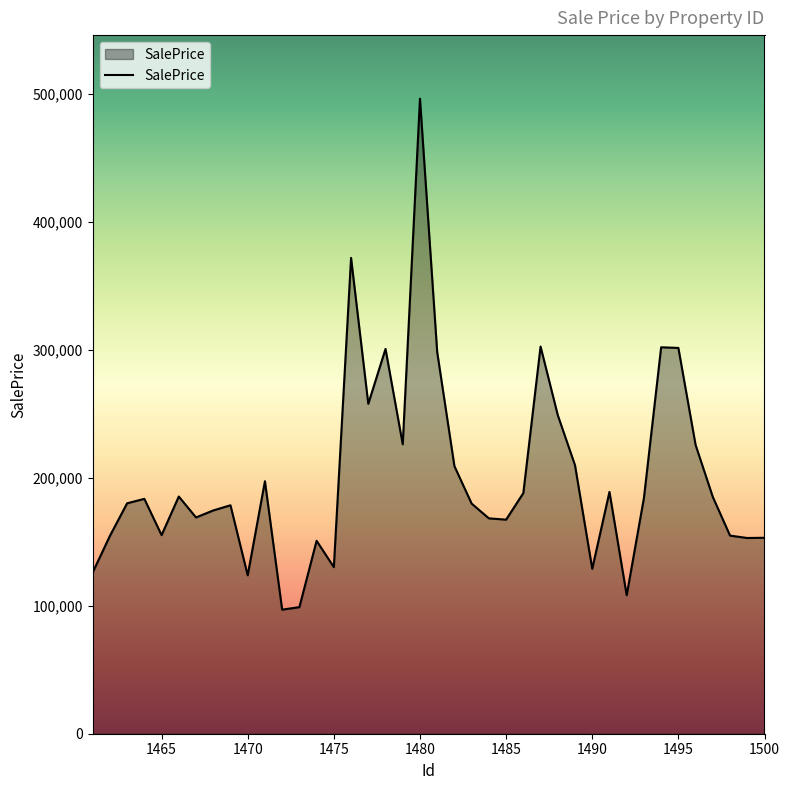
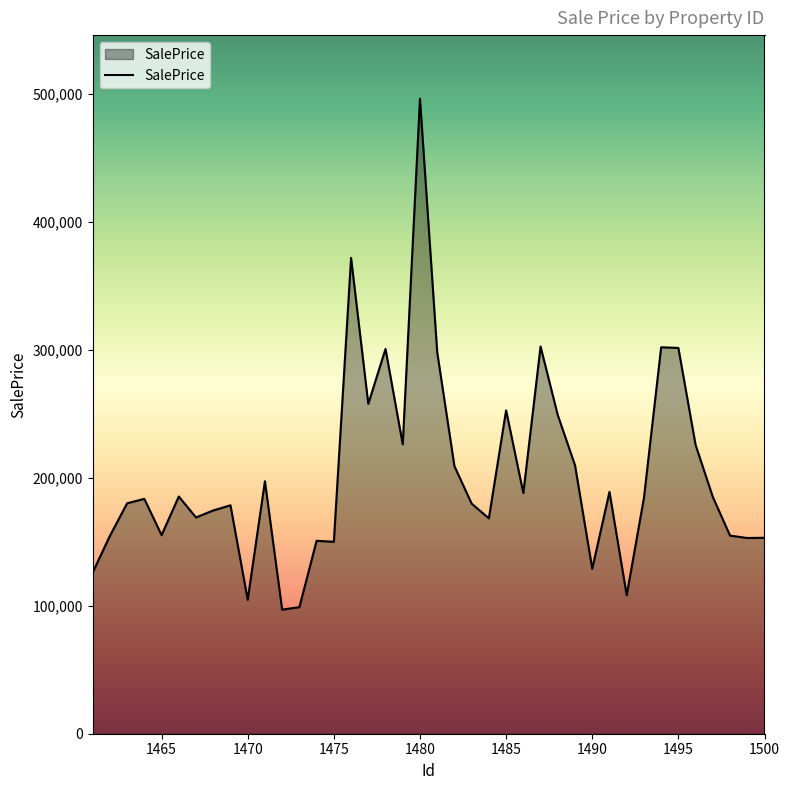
1470: 124,000 -> 105,000
1475: 130,000 -> 150,000
1485: 167,000 -> 253,000
